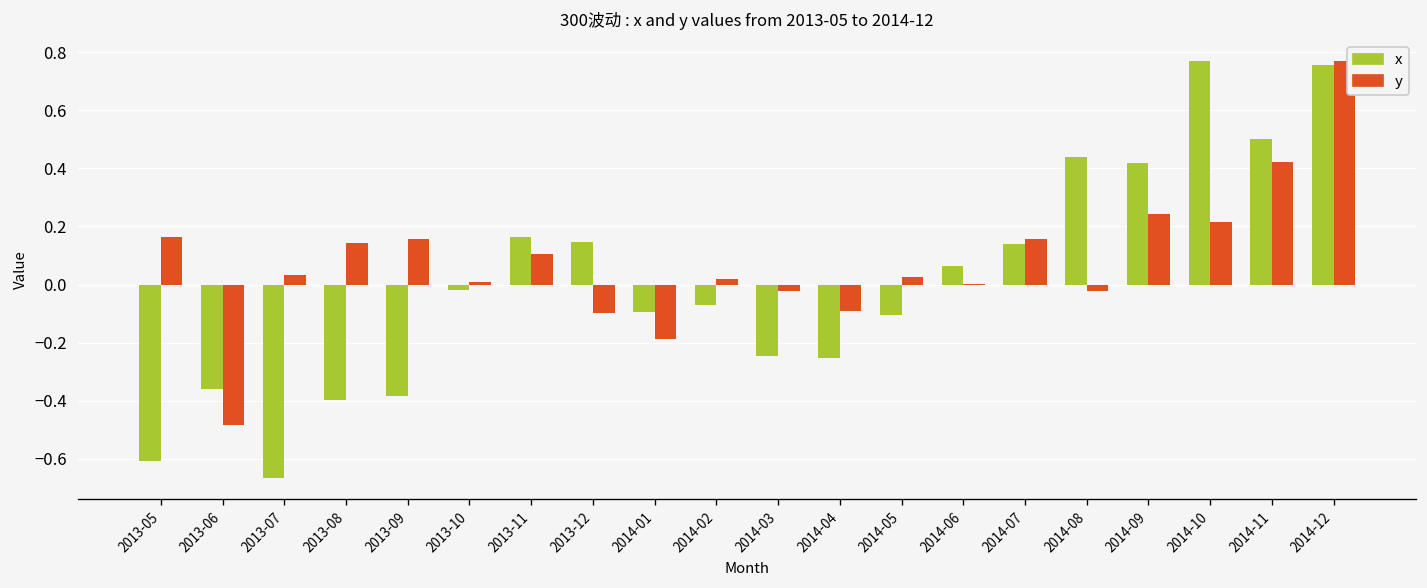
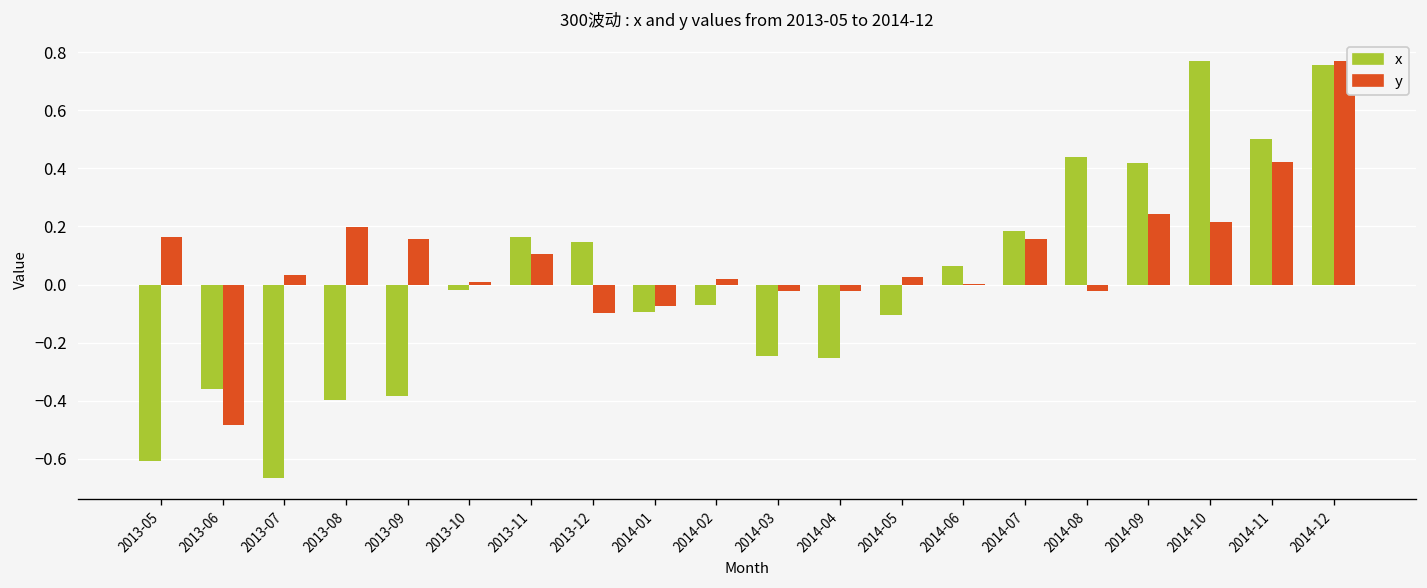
y, 2013-08: 0.14 -> 0.20
y, 2014-01: -0.19 -> -0.07
y, 2014-04: -0.09 -> -0.02
x, 2014-07: 0.14 -> 0.18
